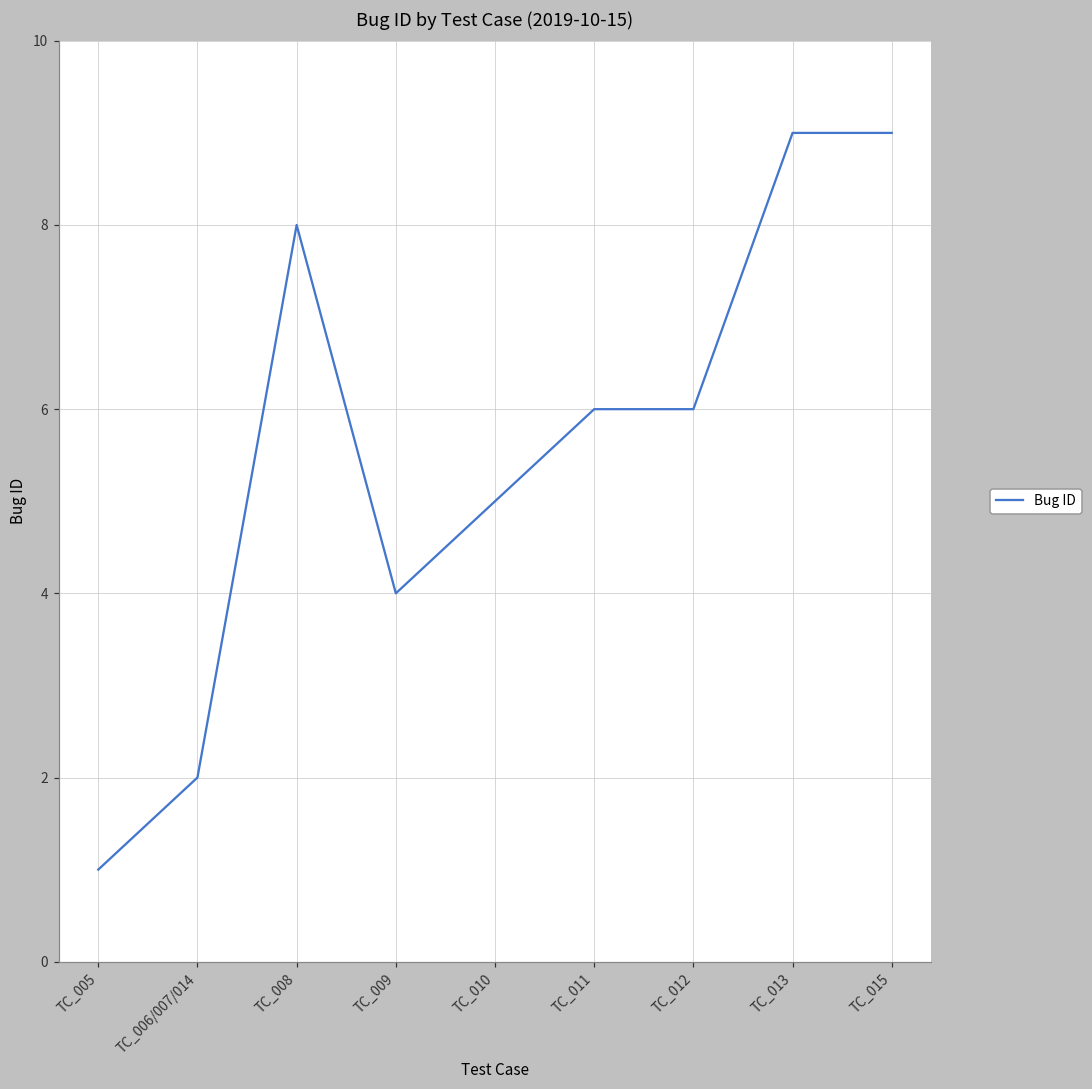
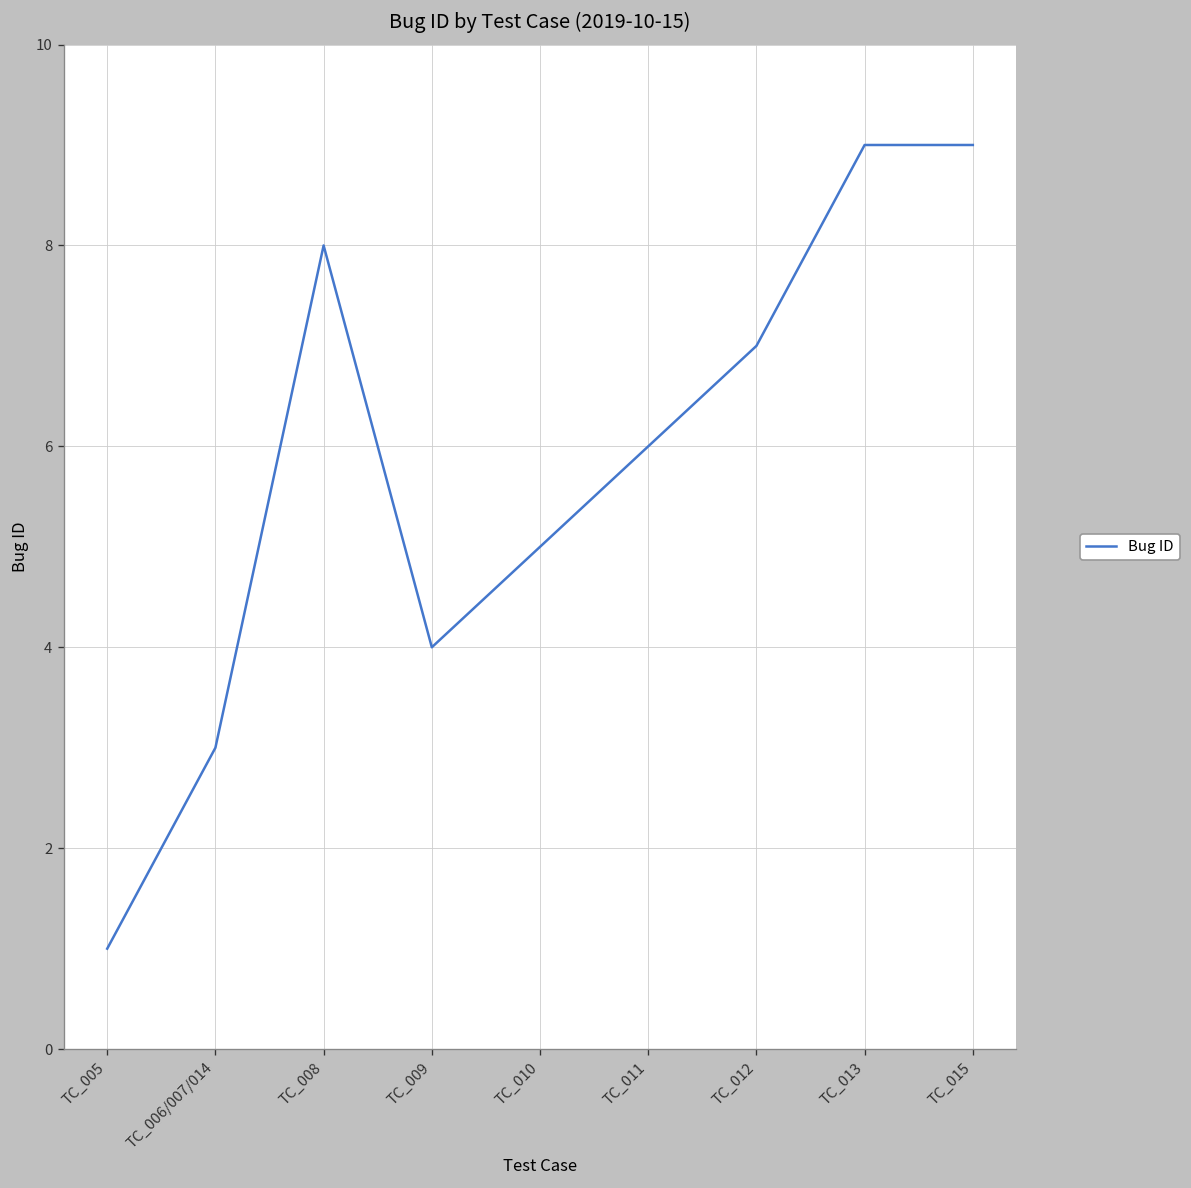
TC_006/007/014: 2 -> 3
TC_012: 6 -> 7
